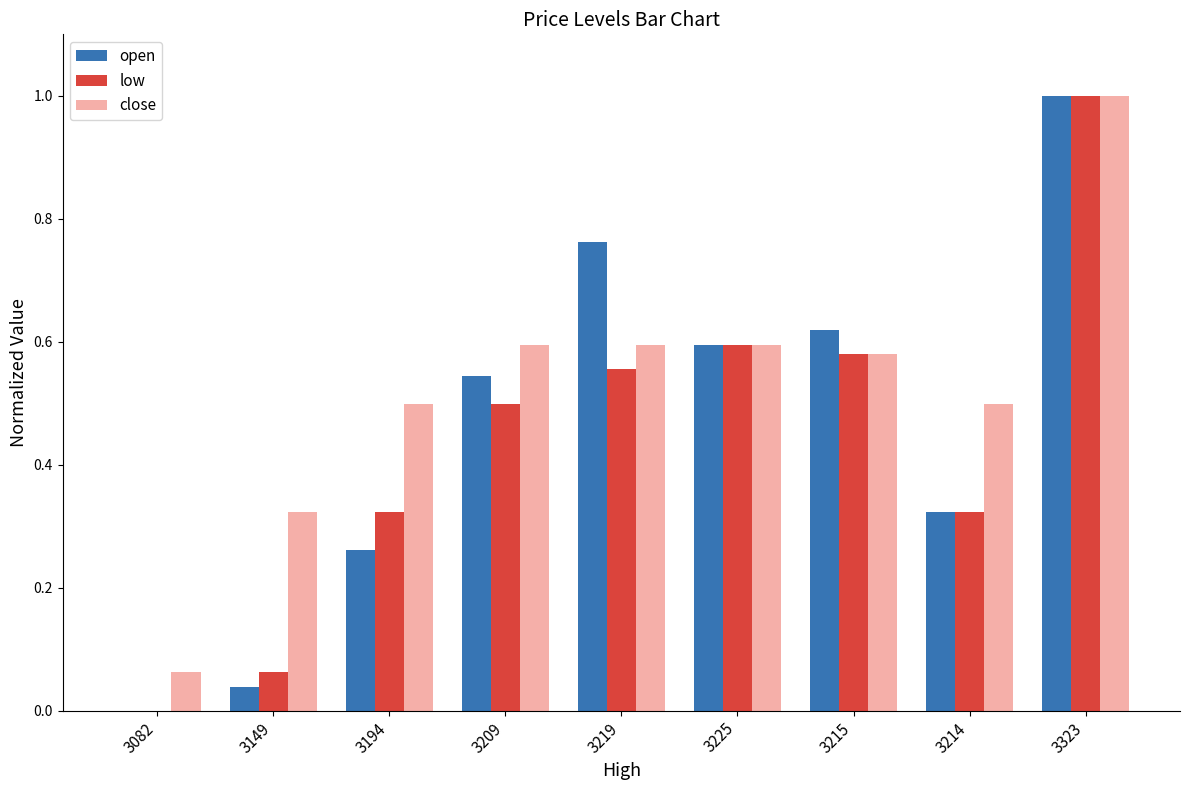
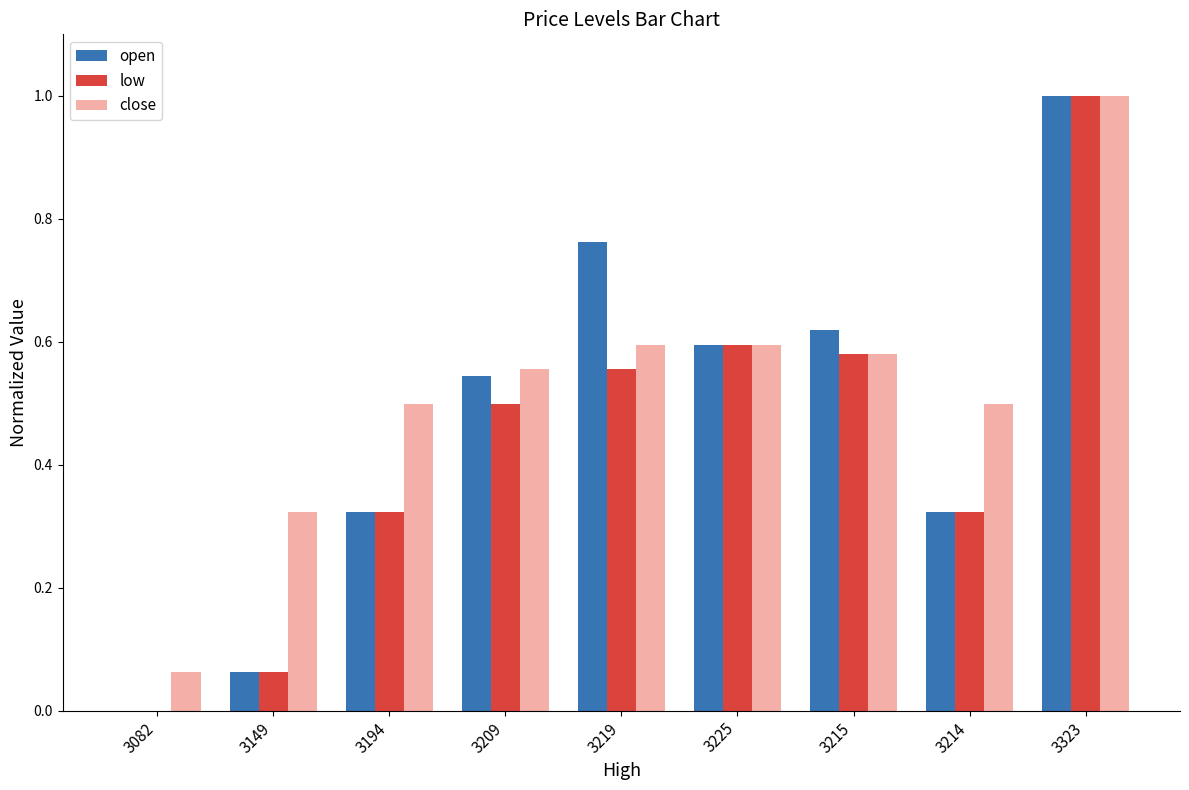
open, 3149: 0.04 -> 0.06
open, 3194: 0.26 -> 0.32
close, 3209: 0.60 -> 0.56
